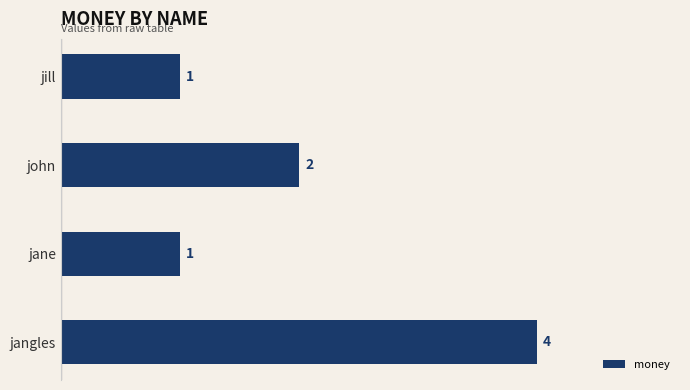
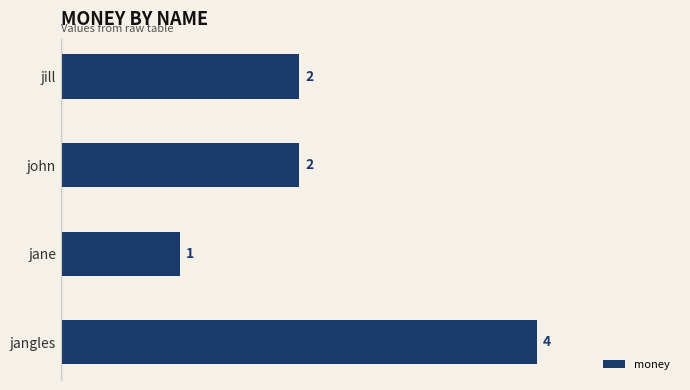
jill: 1 -> 2
